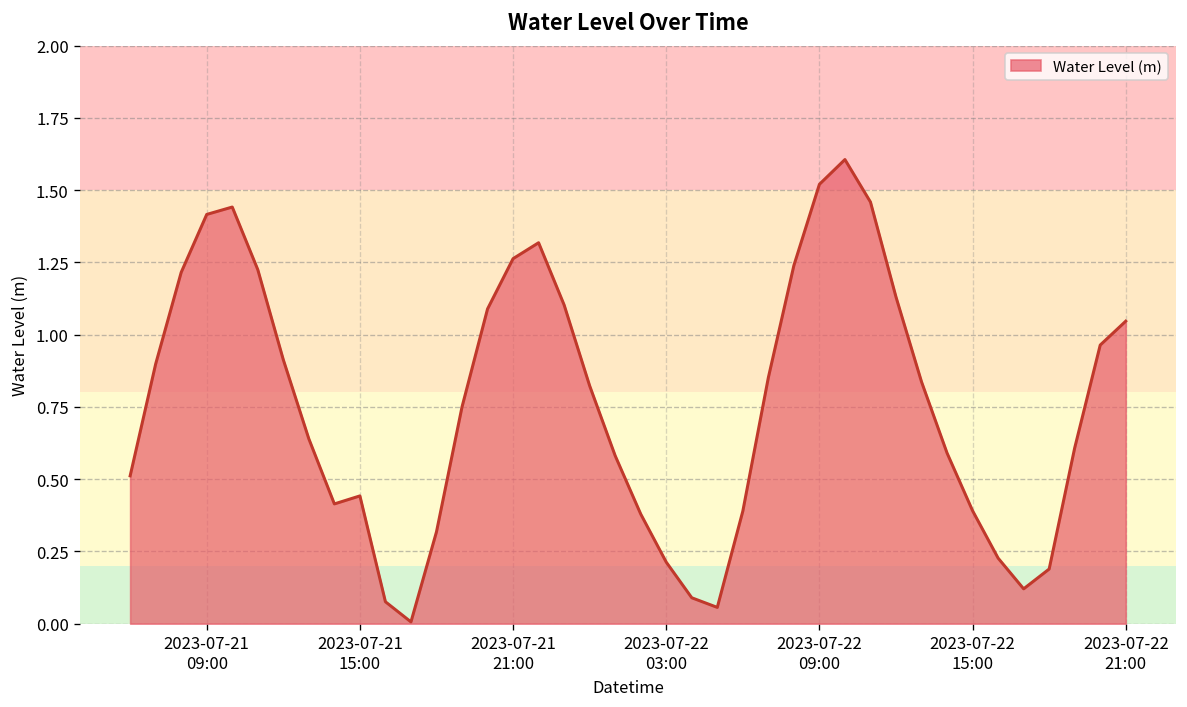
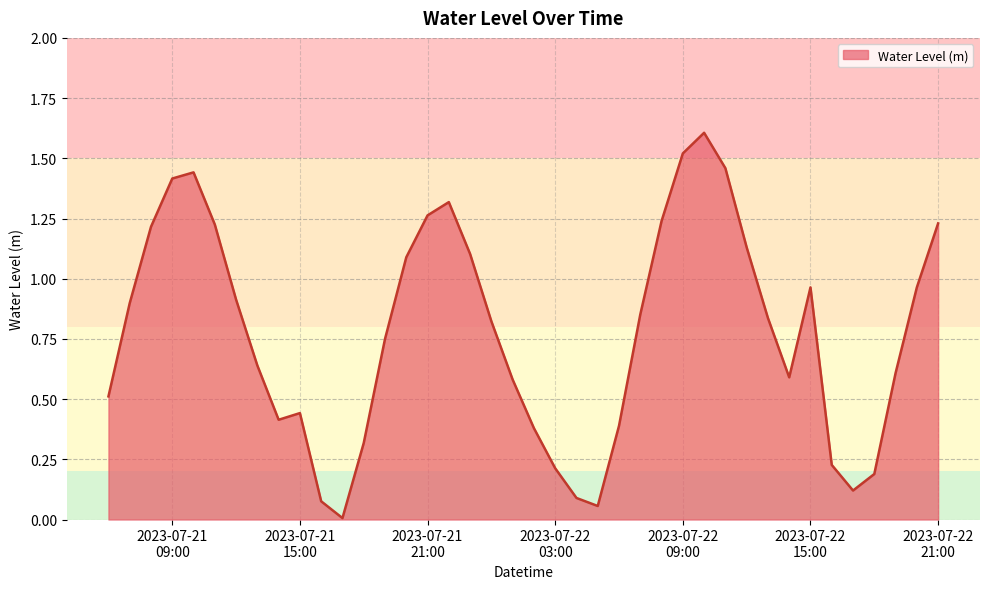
2023-07-22 15:00: 0.39 -> 0.96
2023-07-22 21:00: 1.05 -> 1.23
